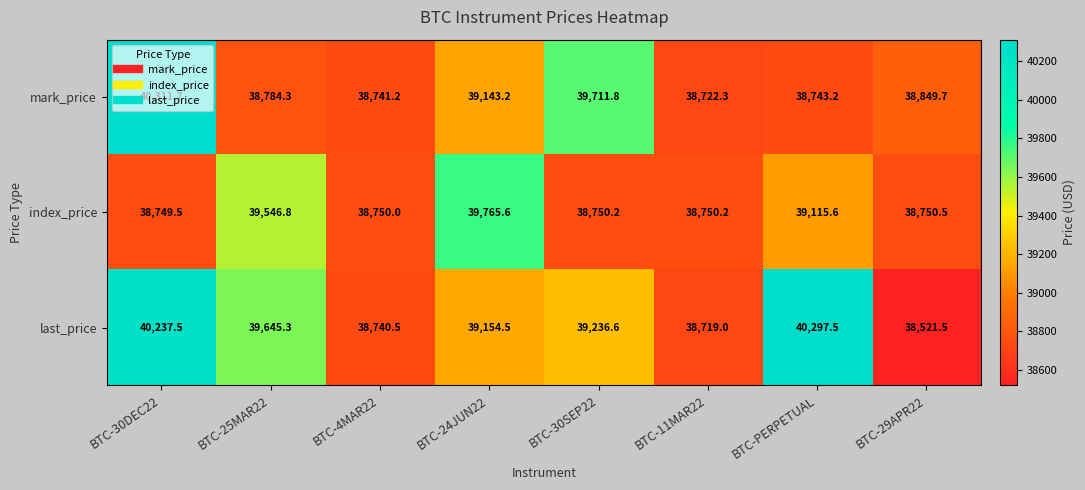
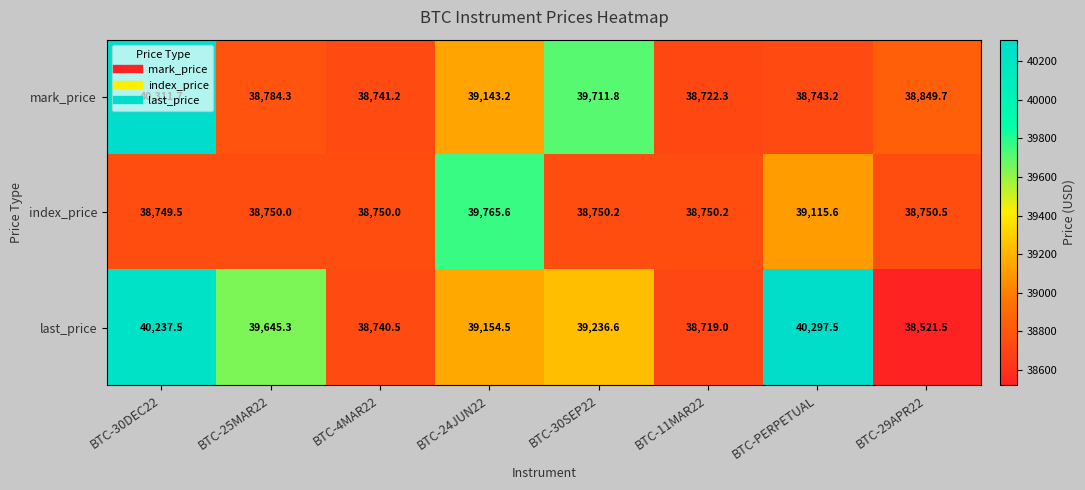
index_price, BTC-25MAR22: 39,546.8 -> 38,750.0
